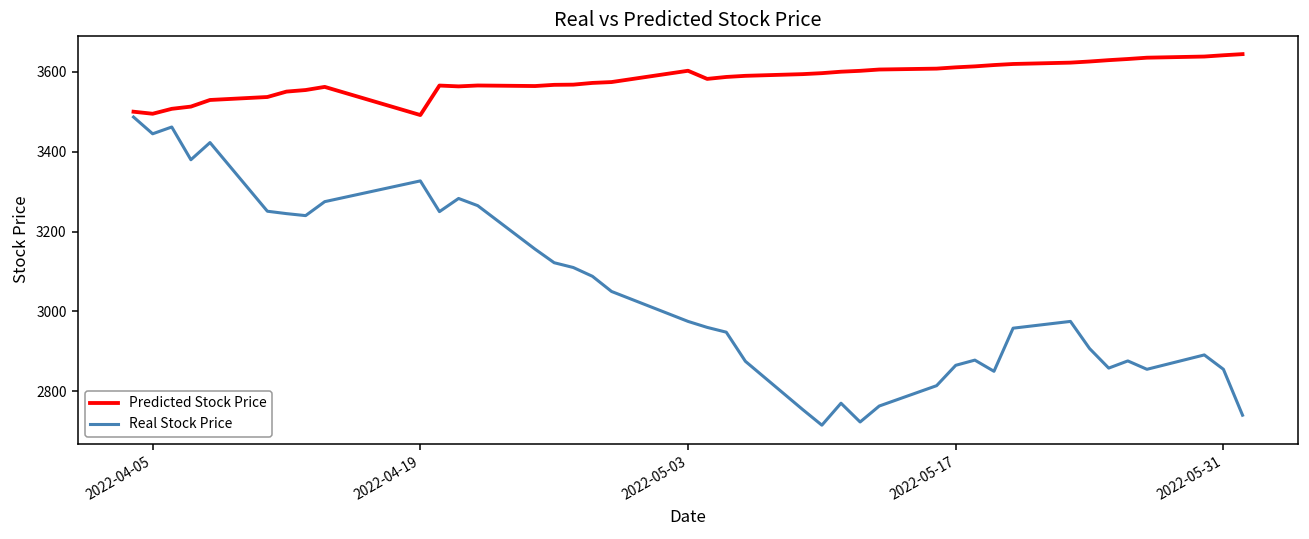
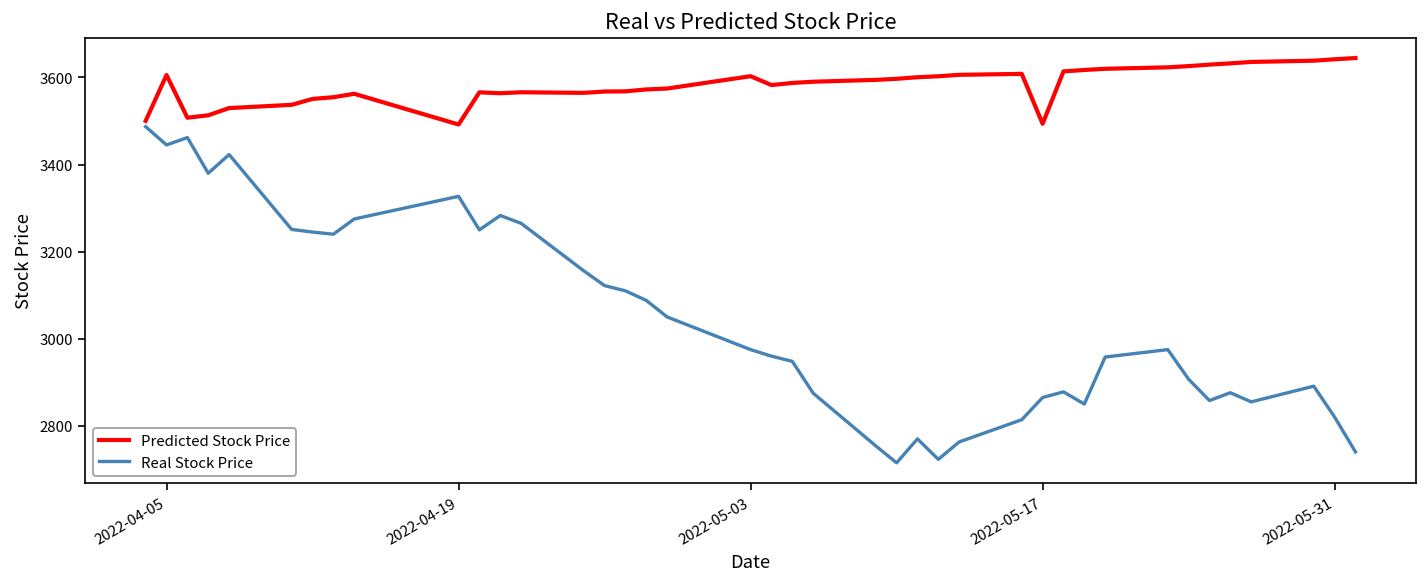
Predicted Stock Price, 2022-04-05: 3500 -> 3610
Predicted Stock Price, 2022-05-17: 3610 -> 3490
Real Stock Price, 2022-05-31: 2860 -> 2820
